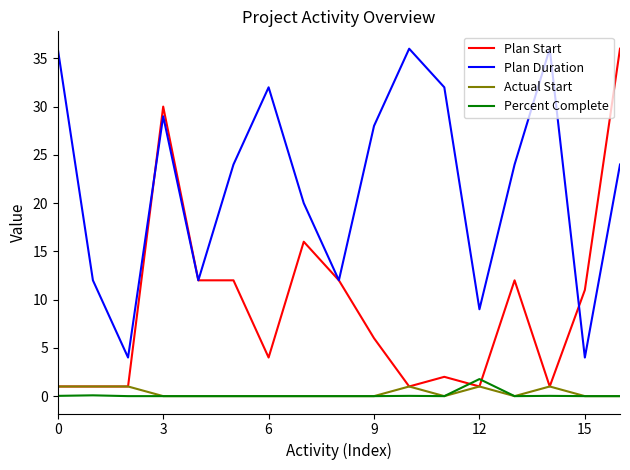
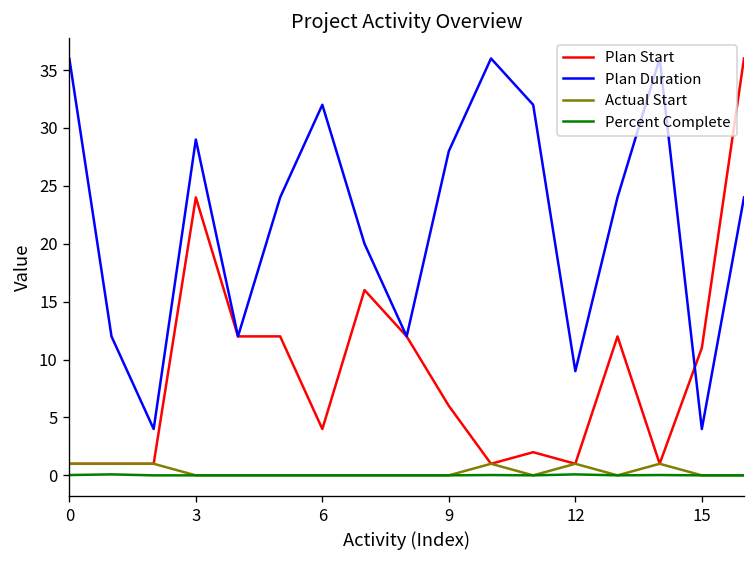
Plan Start, 3: 30 -> 24
Percent Complete, 12: 2 -> 0
